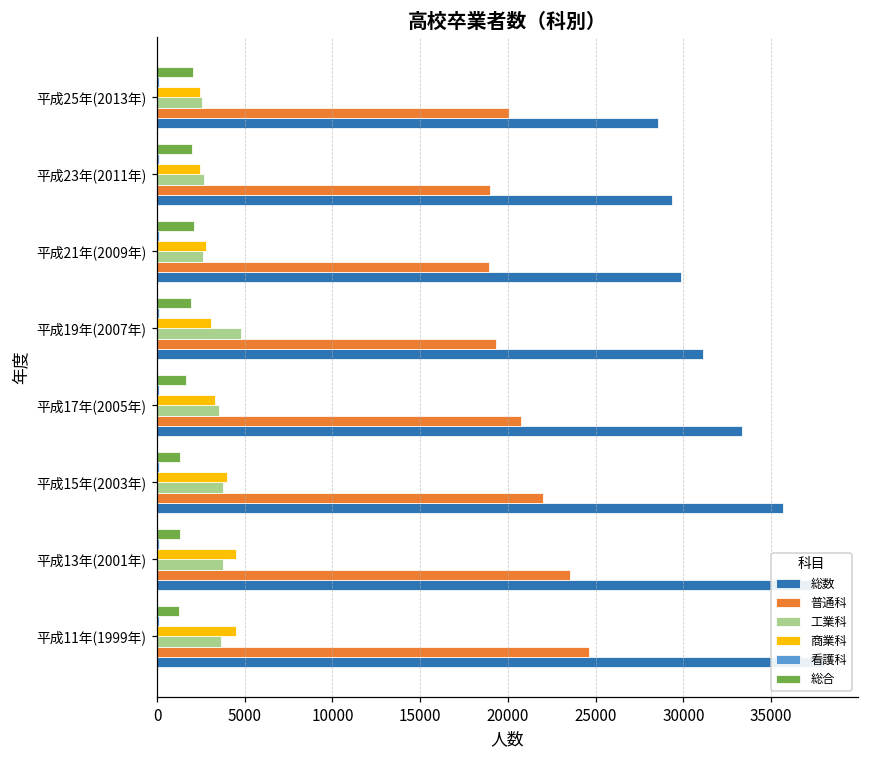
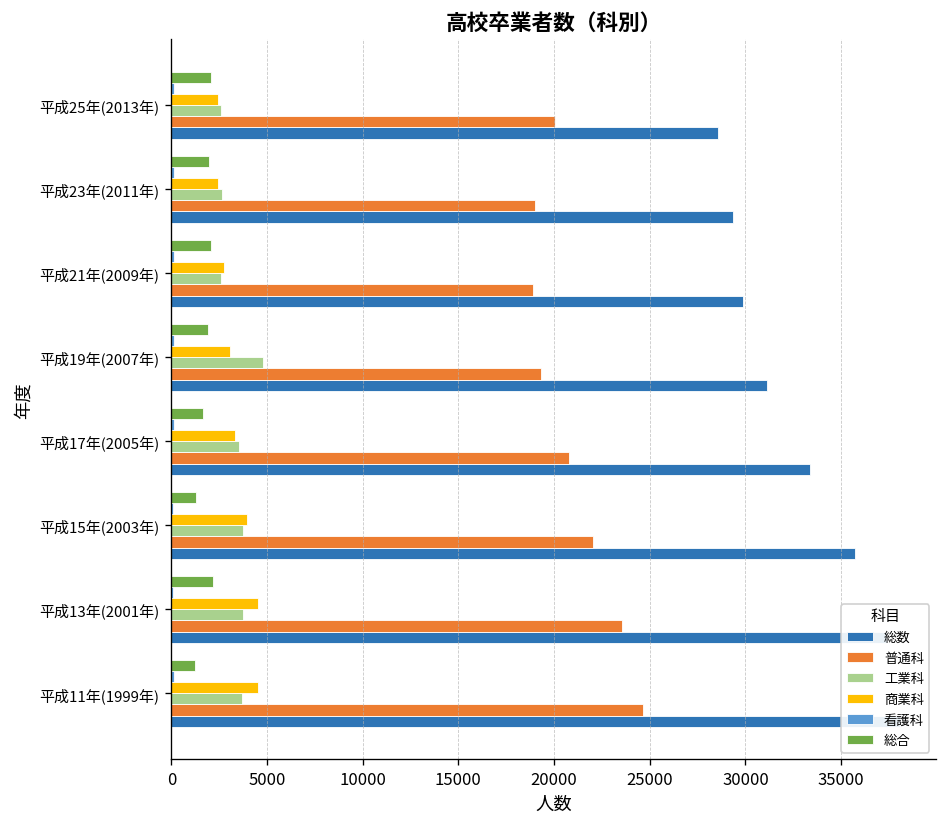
総合, 平成13年(2001年): 1300 -> 2200
